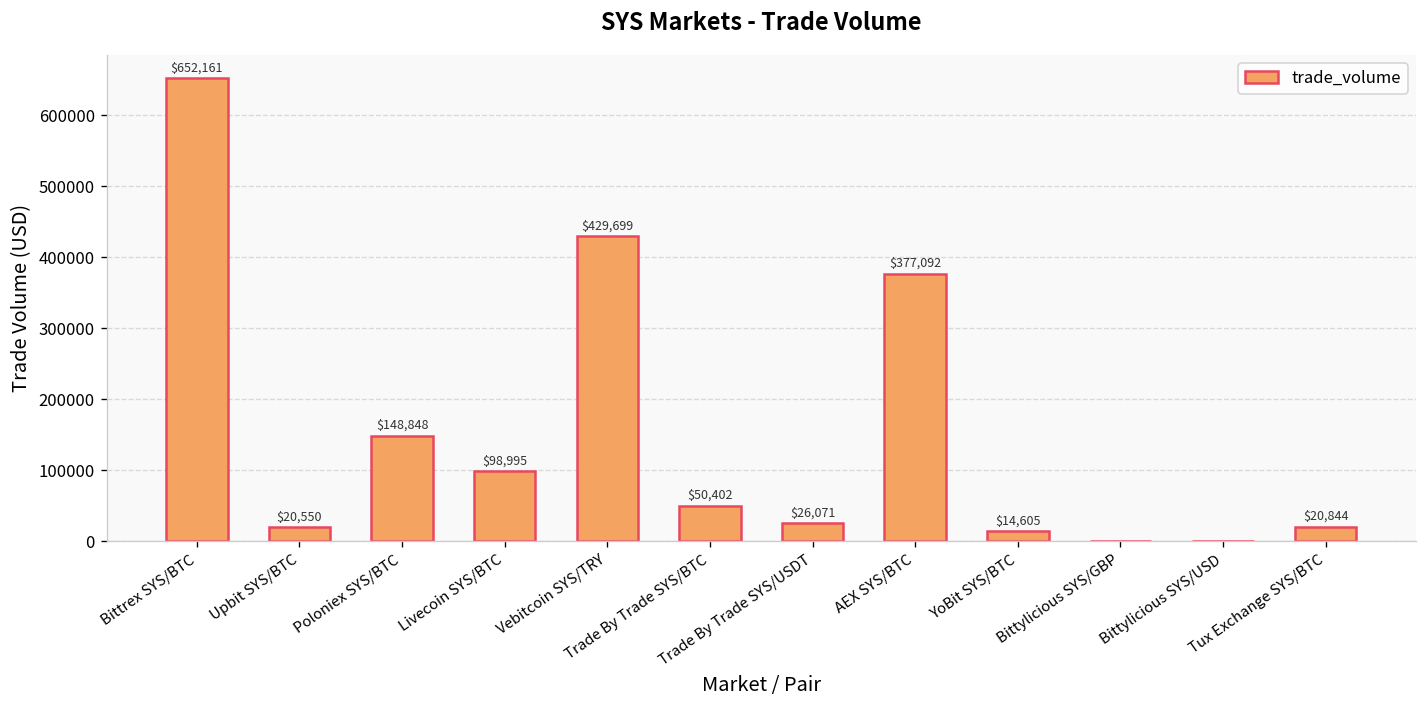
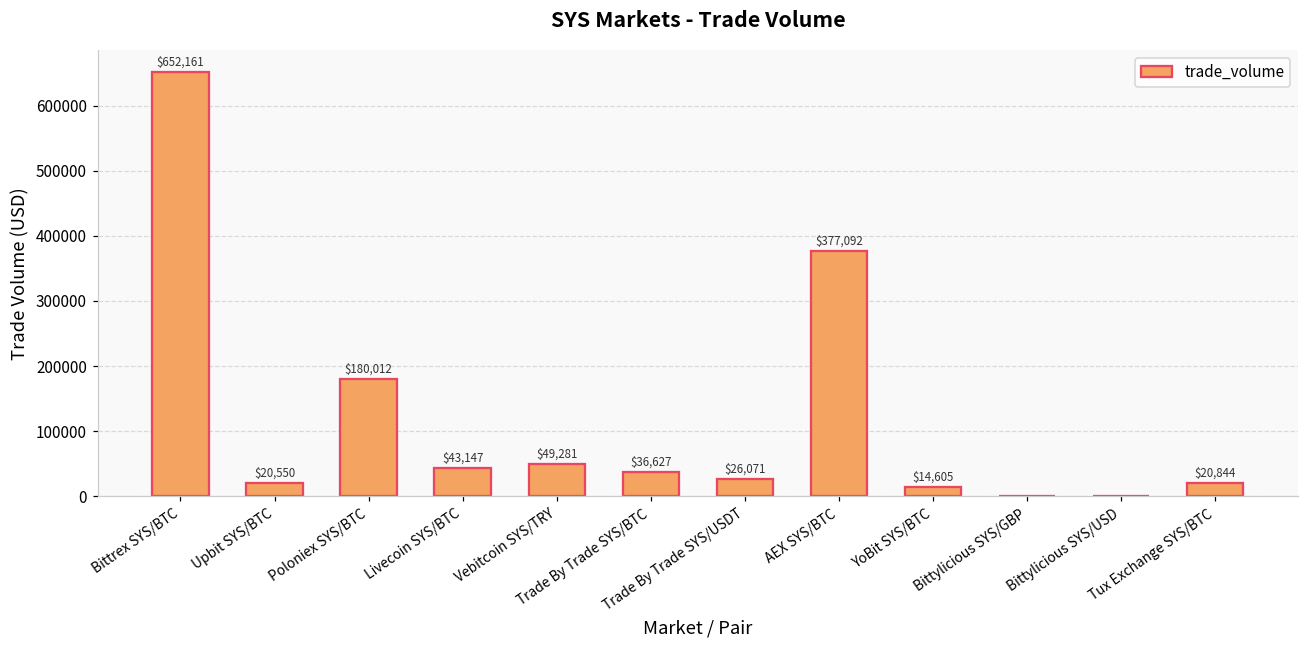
Poloniex SYS/BTC: $148,848 -> $180,012
Livecoin SYS/BTC: $98,995 -> $43,147
Vebitcoin SYS/TRY: $429,699 -> $49,281
Trade By Trade SYS/BTC: $50,402 -> $36,627
